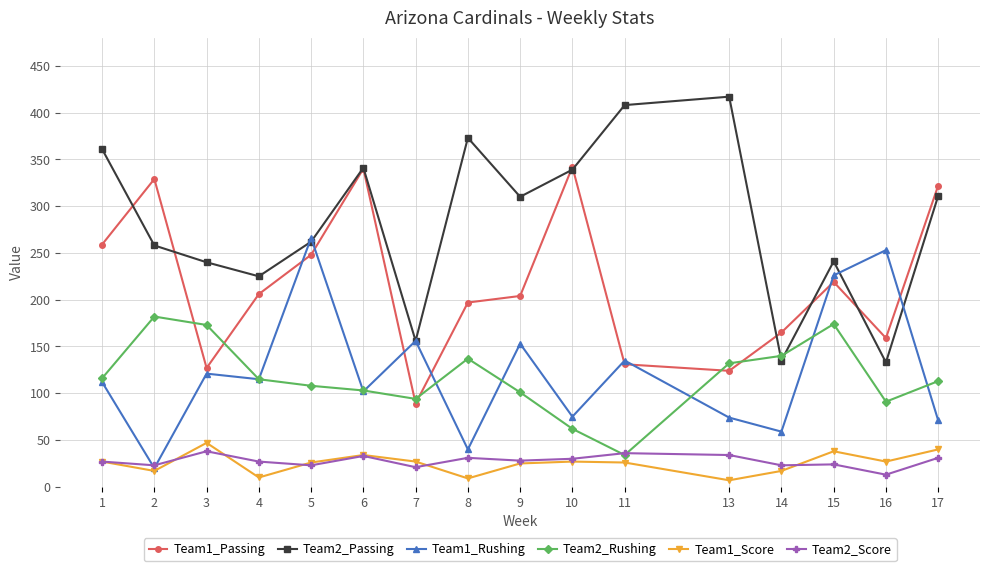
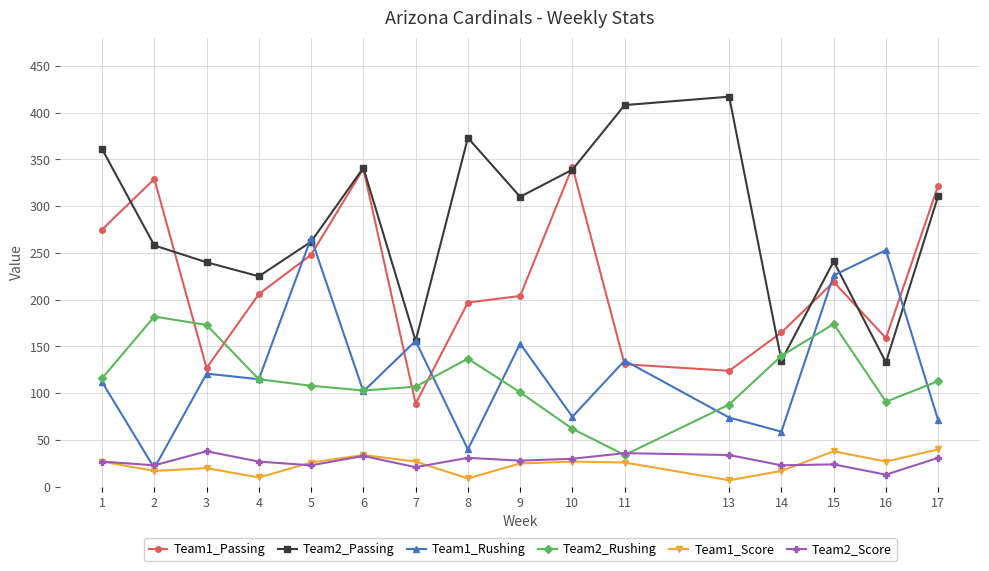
Team1_Passing, 1: 260 -> 280
Team1_Score, 3: 50 -> 20
Team2_Rushing, 7: 90 -> 110
Team2_Rushing, 13: 130 -> 90
